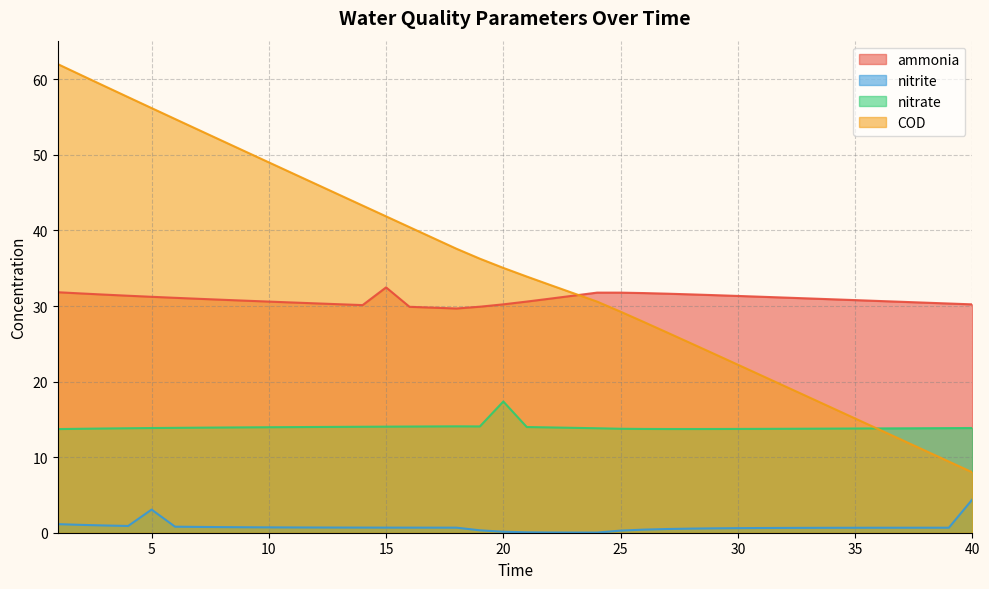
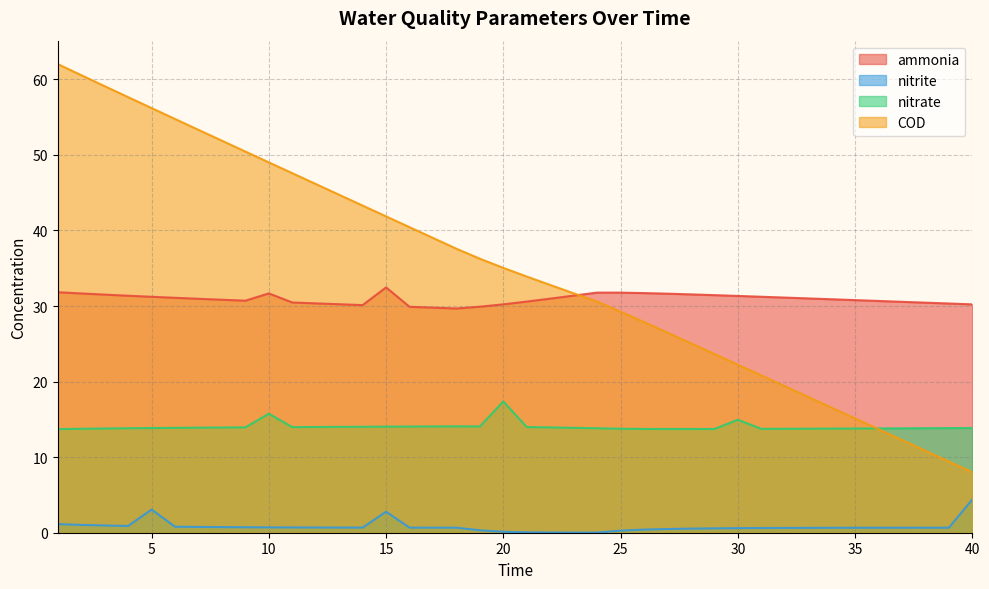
ammonia, 10: 31 -> 32
nitrate, 10: 14 -> 16
nitrite, 15: 1 -> 3
nitrate, 30: 14 -> 15
